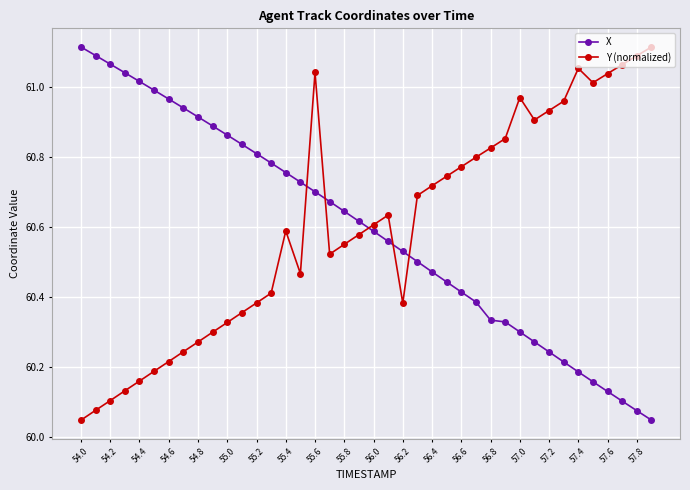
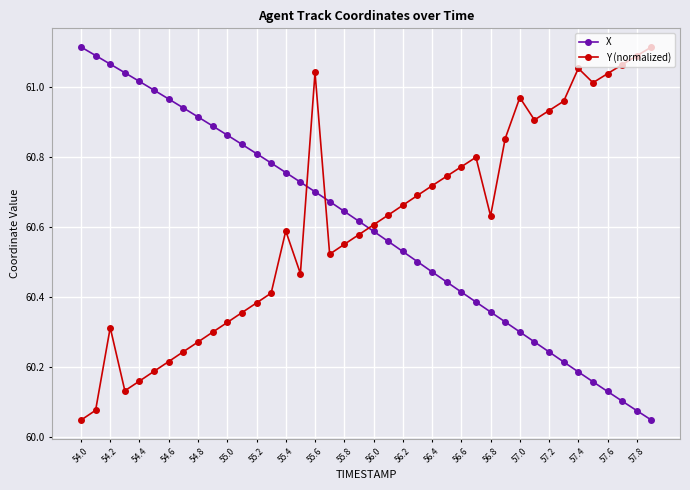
Y (normalized), 54.2: 60.10 -> 60.31
Y (normalized), 56.2: 60.38 -> 60.66
X, 56.8: 60.33 -> 60.36
Y (normalized), 56.8: 60.83 -> 60.63
